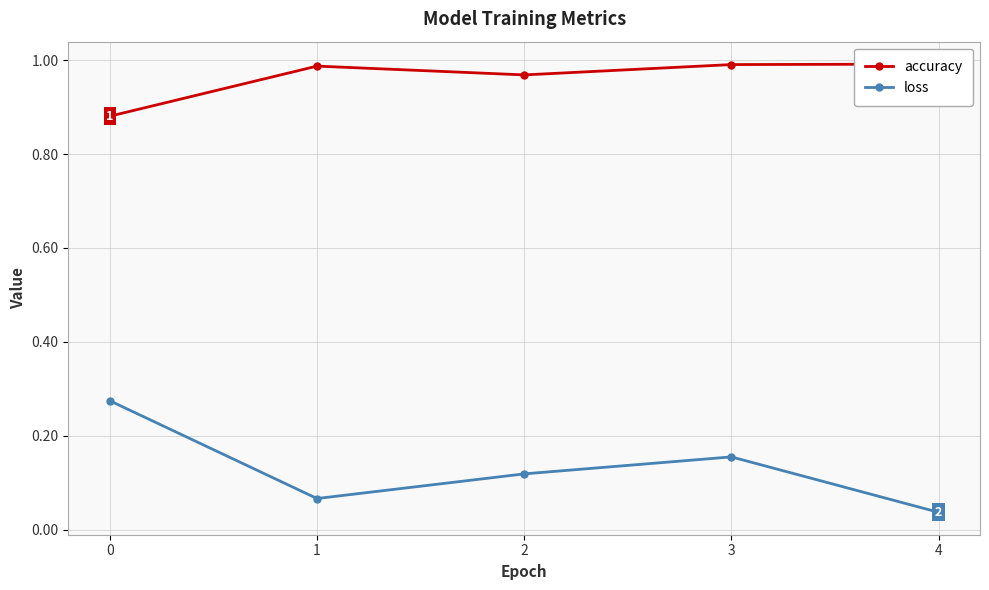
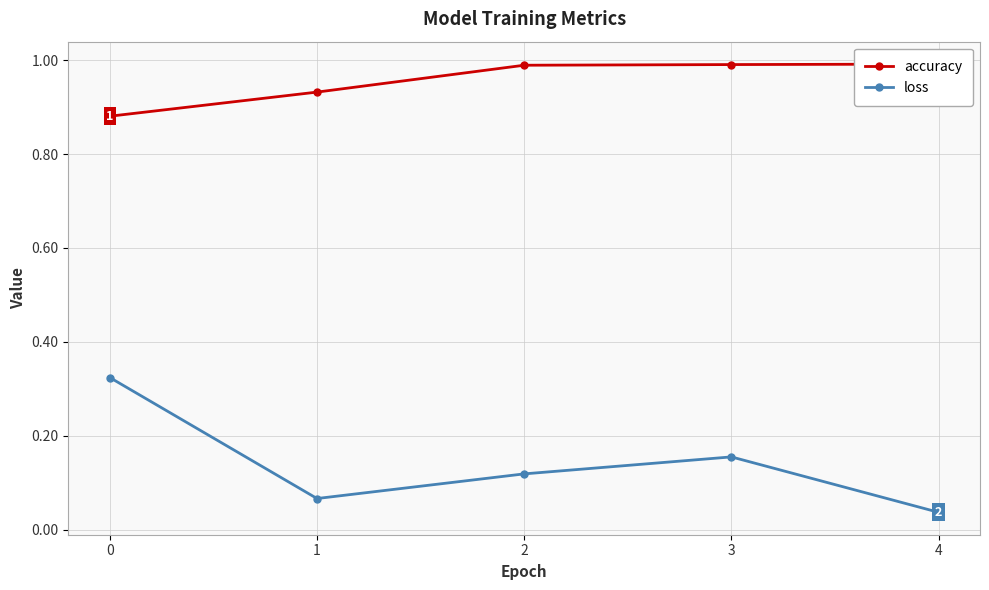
loss, 0: 0.27 -> 0.32
accuracy, 1: 0.99 -> 0.93
accuracy, 2: 0.97 -> 0.99
